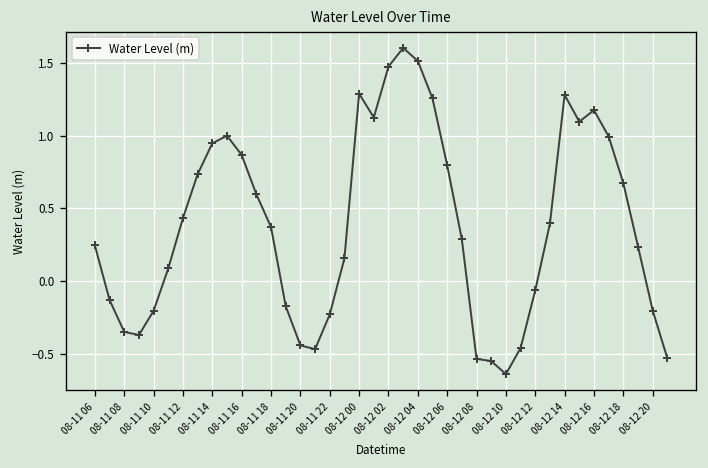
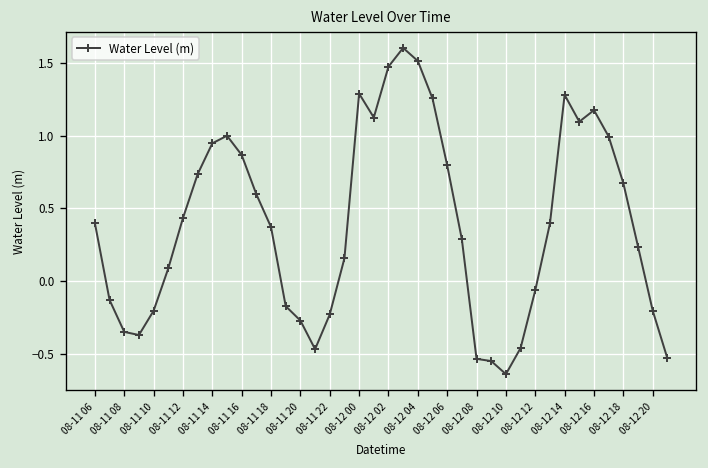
08-11 06: 0.24 -> 0.40
08-11 20: -0.44 -> -0.27
